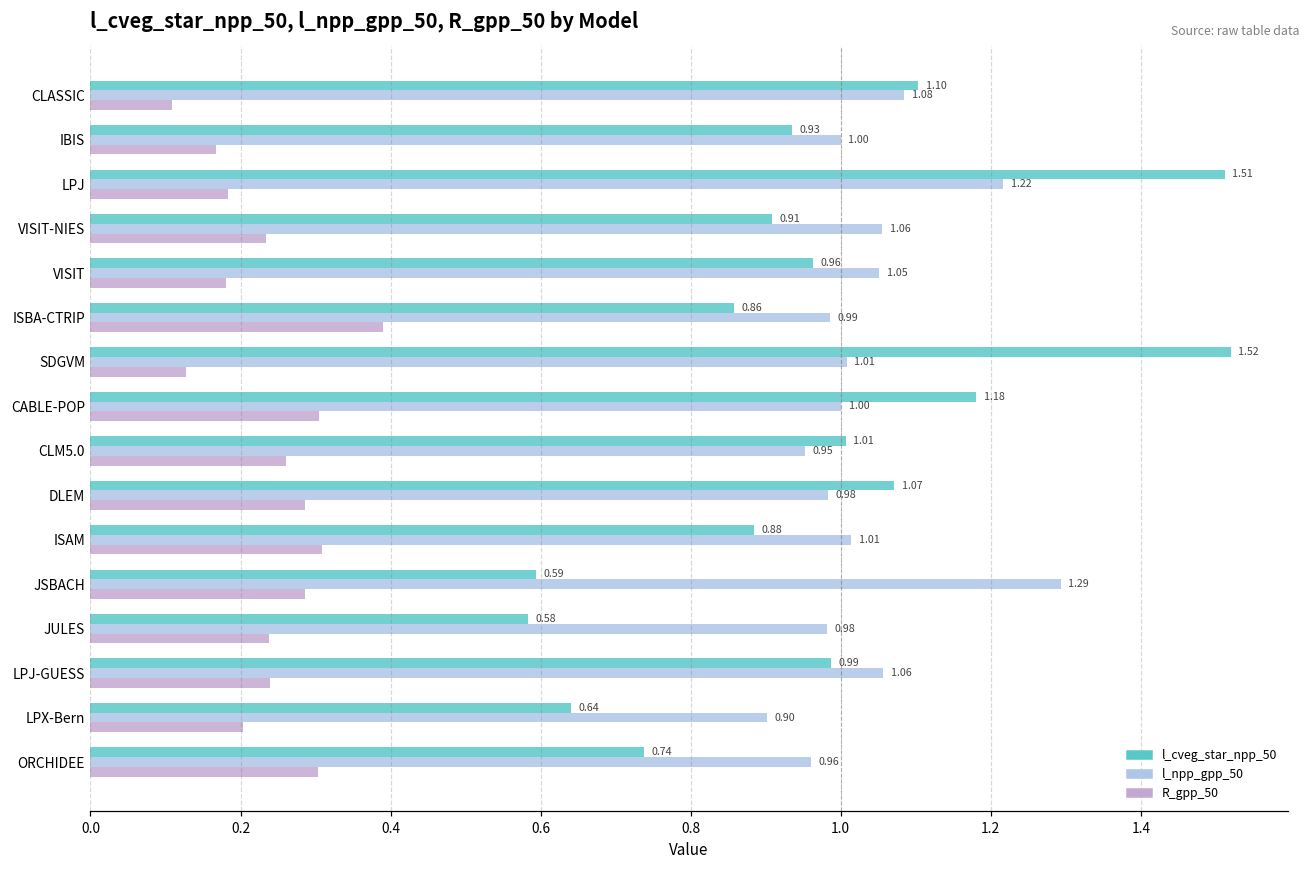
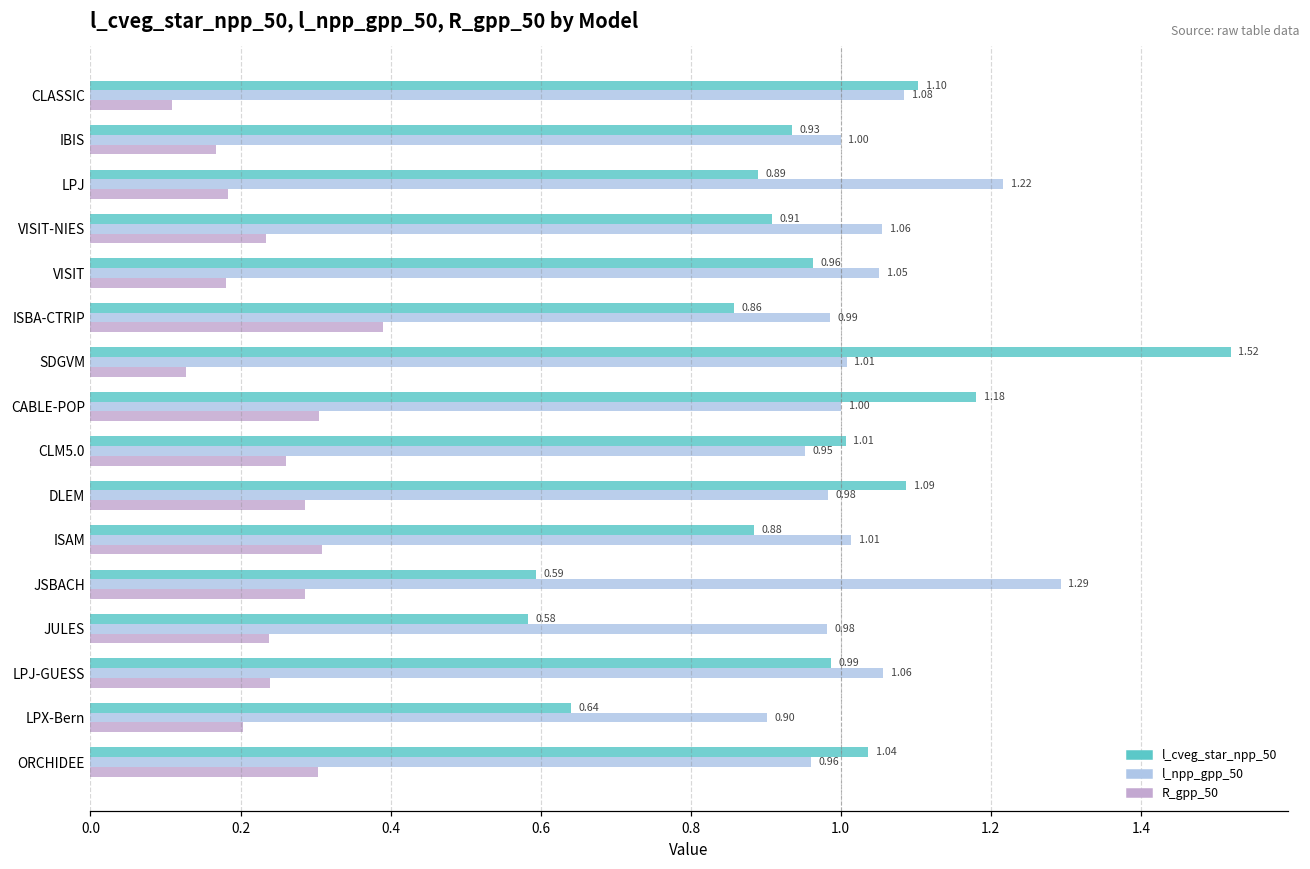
l_cveg_star_npp_50, LPJ: 1.51 -> 0.89
l_cveg_star_npp_50, DLEM: 1.07 -> 1.09
l_cveg_star_npp_50, ORCHIDEE: 0.74 -> 1.04
